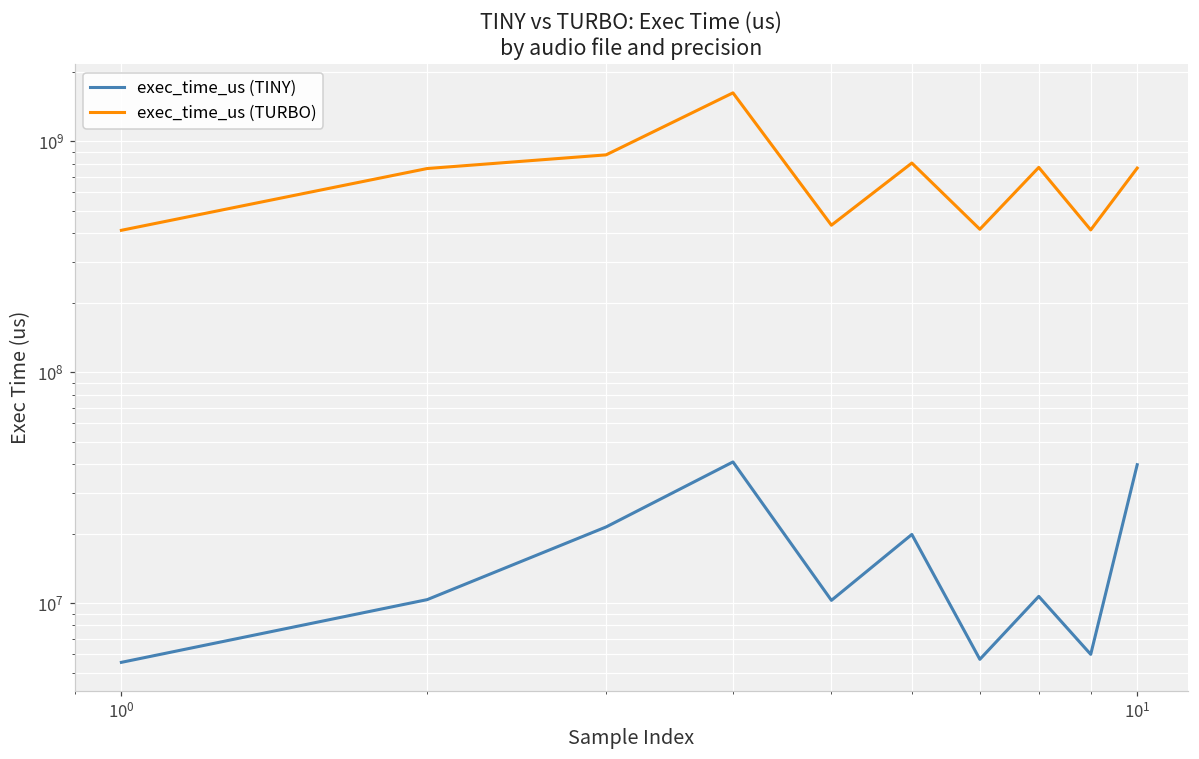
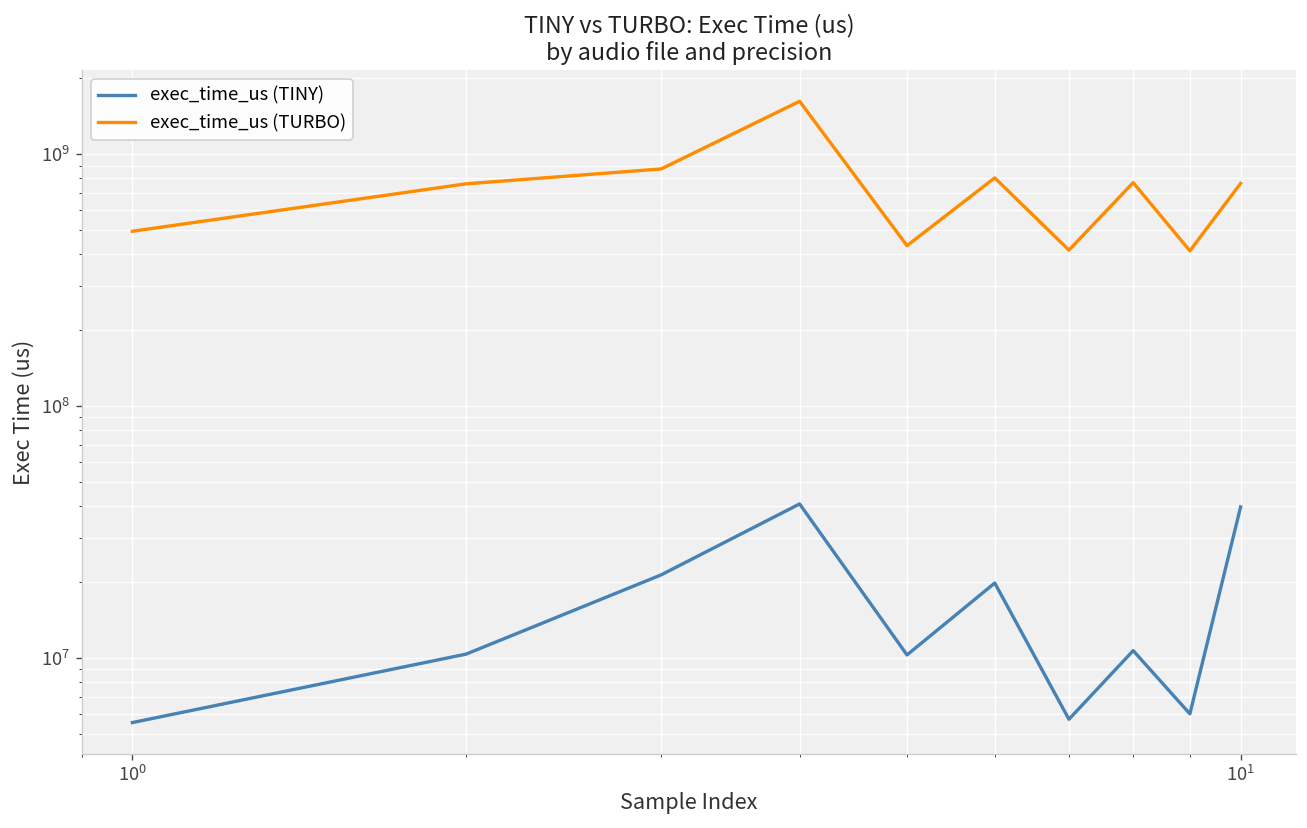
exec_time_us (TURBO), 10^0: 410000000 -> 490000000
